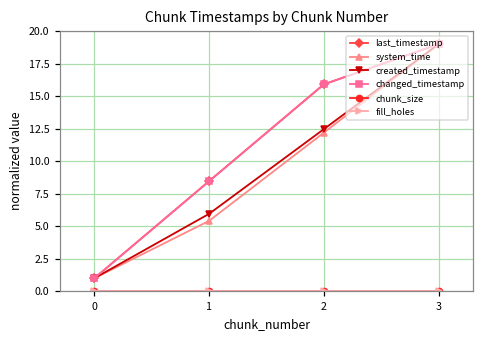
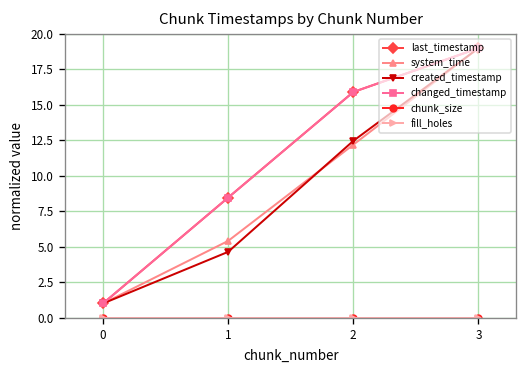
created_timestamp, 1: 6.0 -> 4.6
